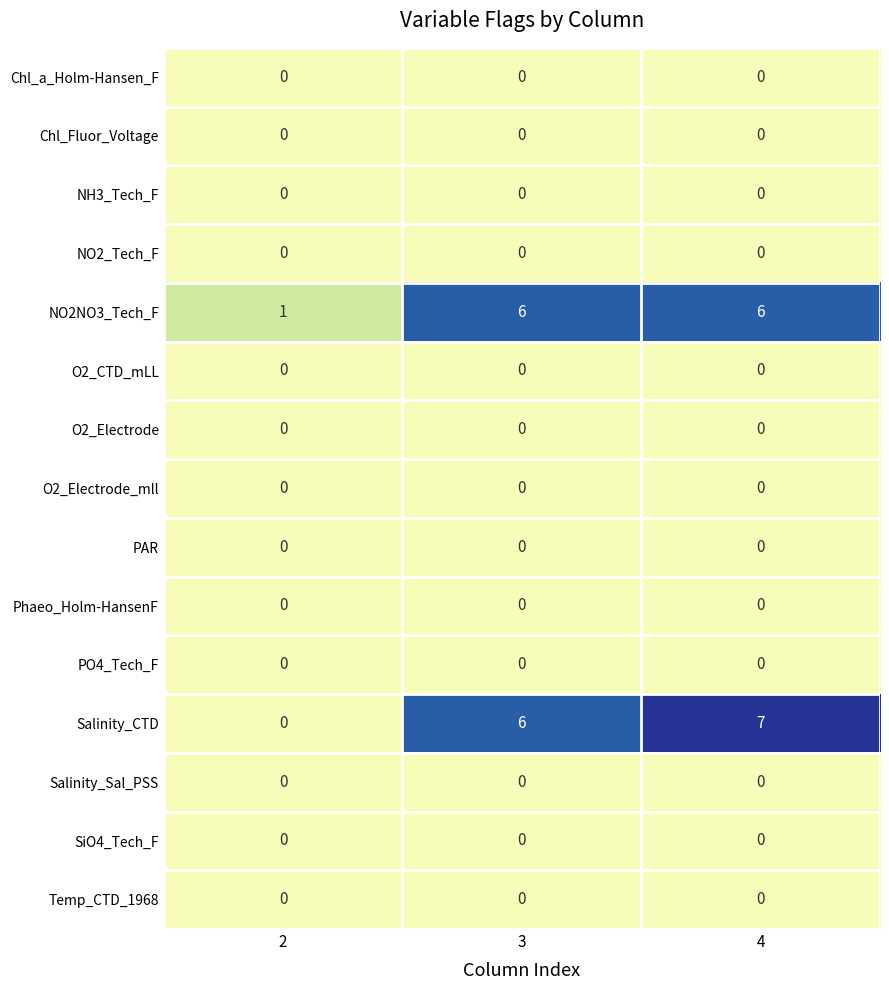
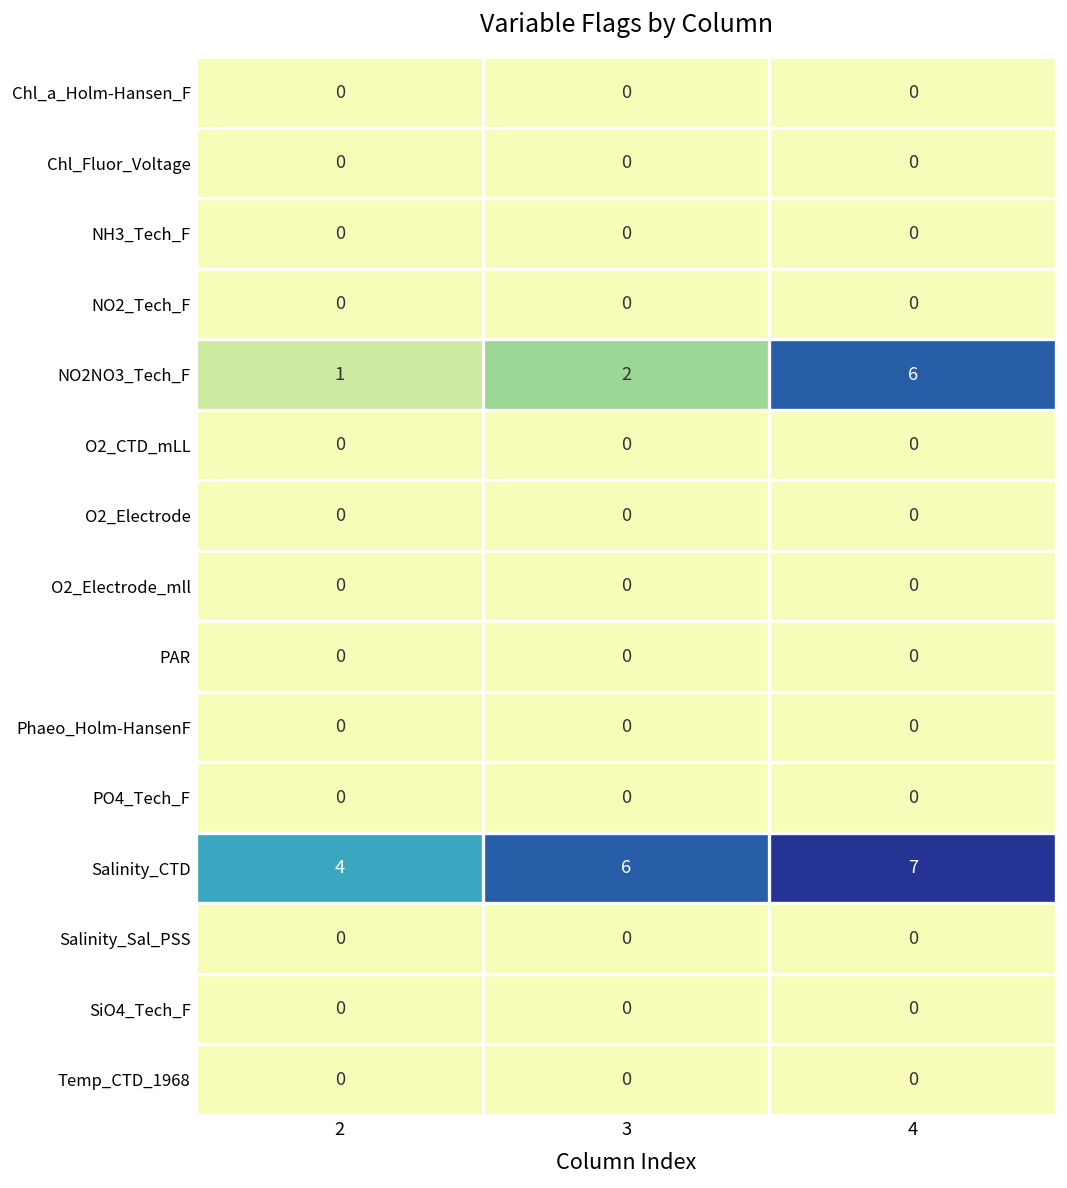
NO2NO3_Tech_F, 3: 6 -> 2
Salinity_CTD, 2: 0 -> 4
